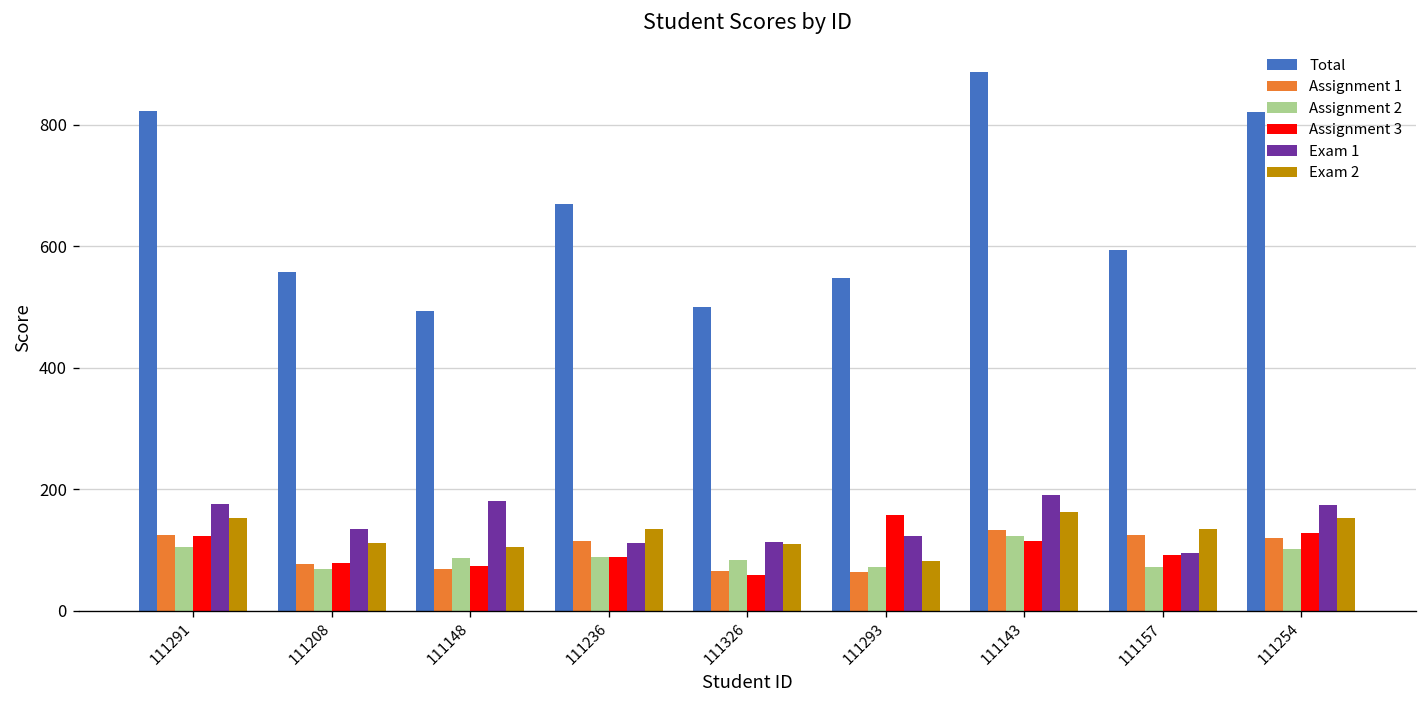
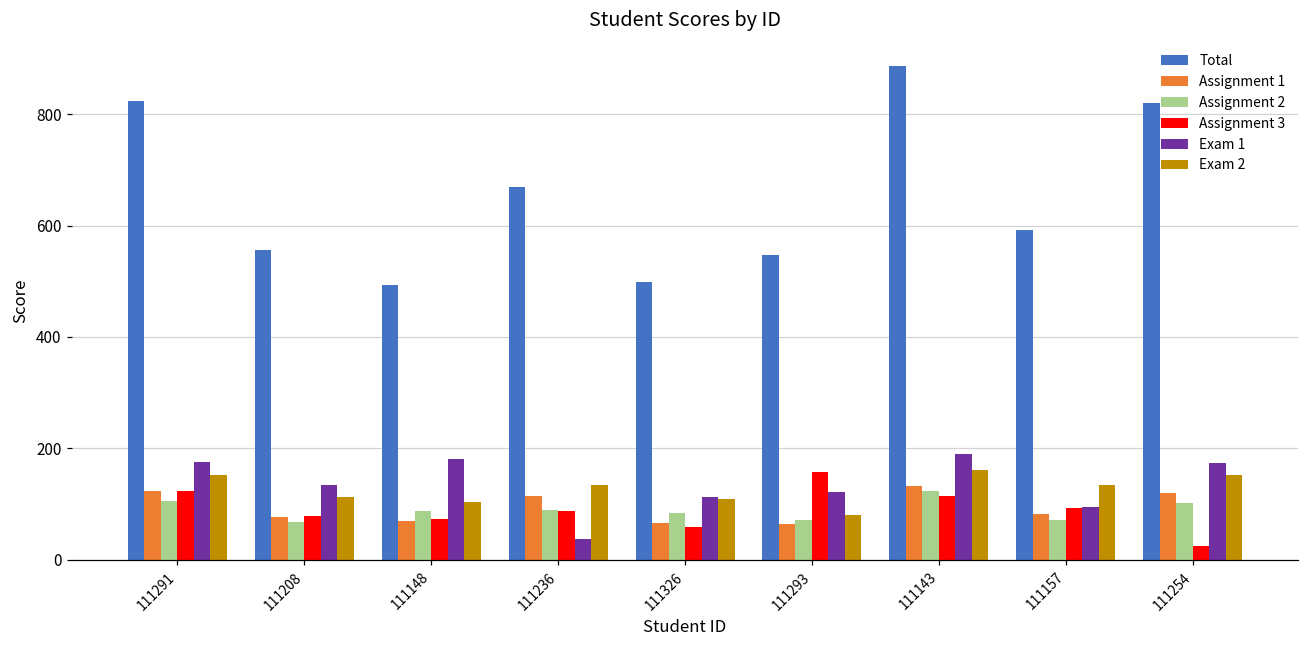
Exam 1, 111236: 110 -> 40
Assignment 1, 111157: 120 -> 80
Assignment 3, 111254: 130 -> 30
